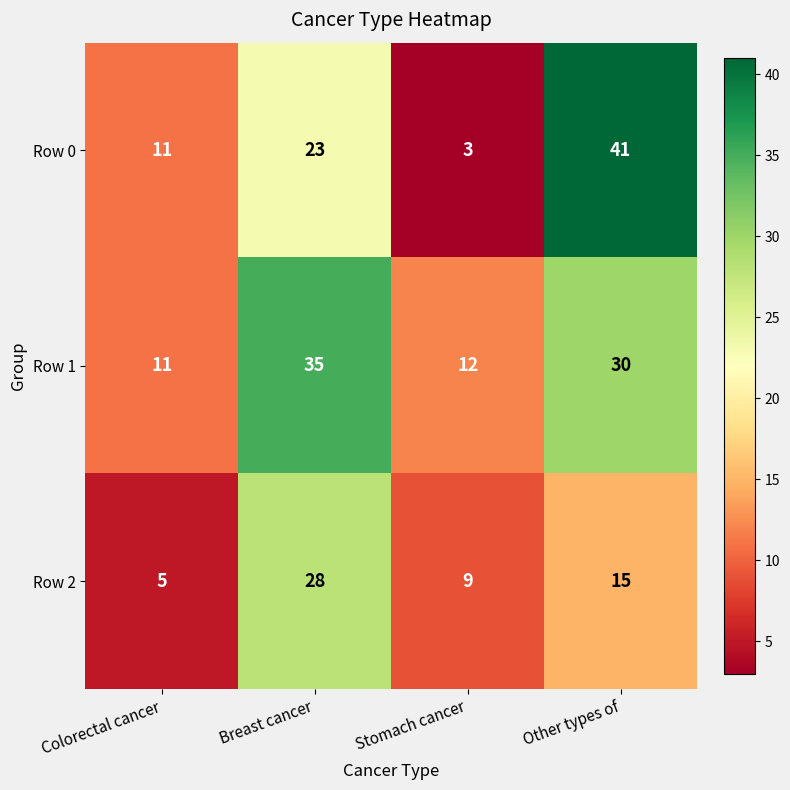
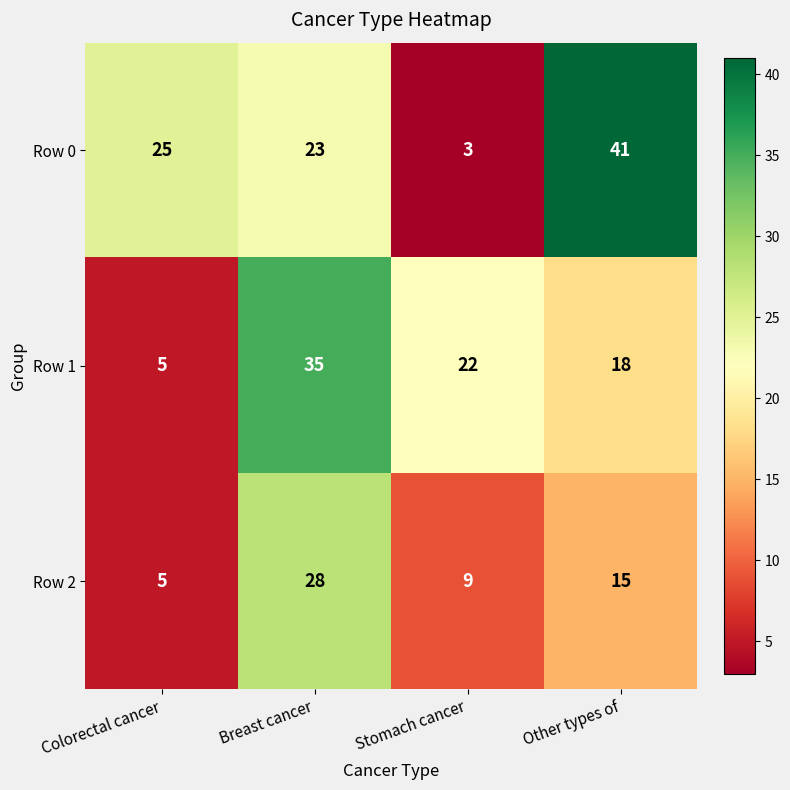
Row 0, Colorectal cancer: 11 -> 25
Row 1, Colorectal cancer: 11 -> 5
Row 1, Stomach cancer: 12 -> 22
Row 1, Other types of: 30 -> 18
